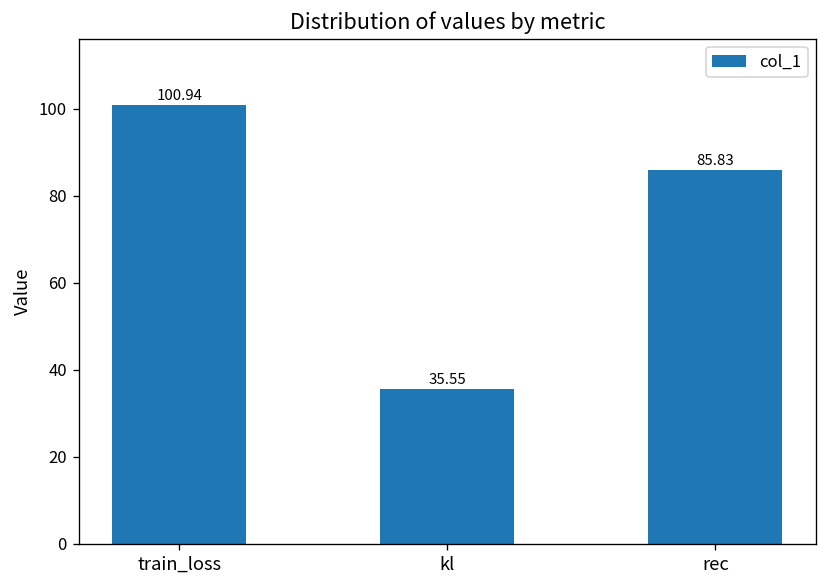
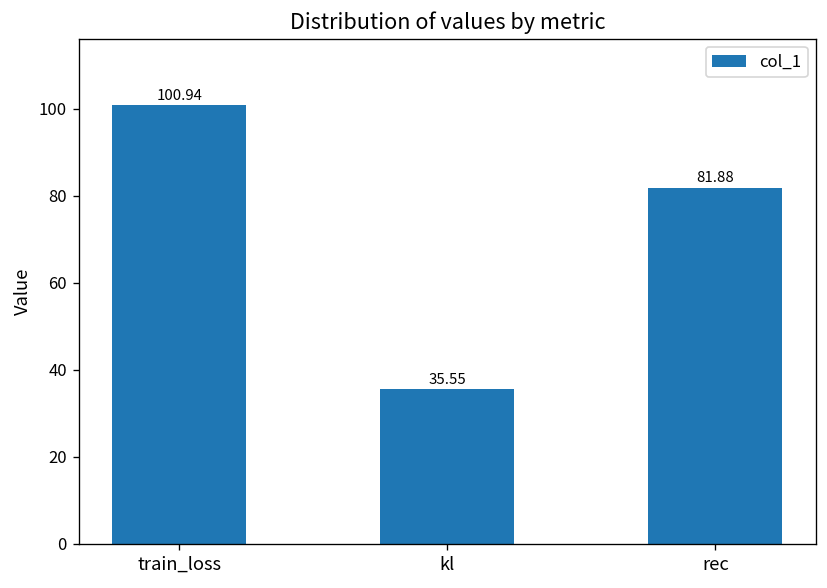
rec: 85.83 -> 81.88
